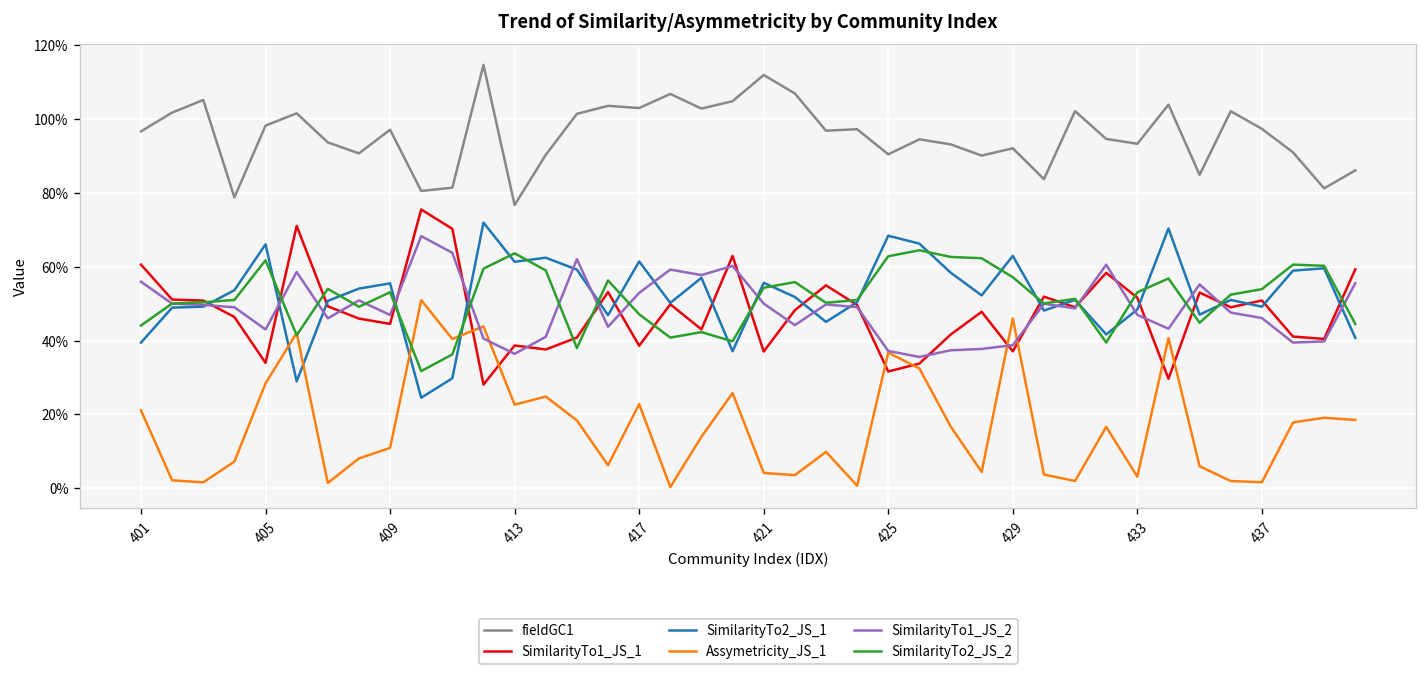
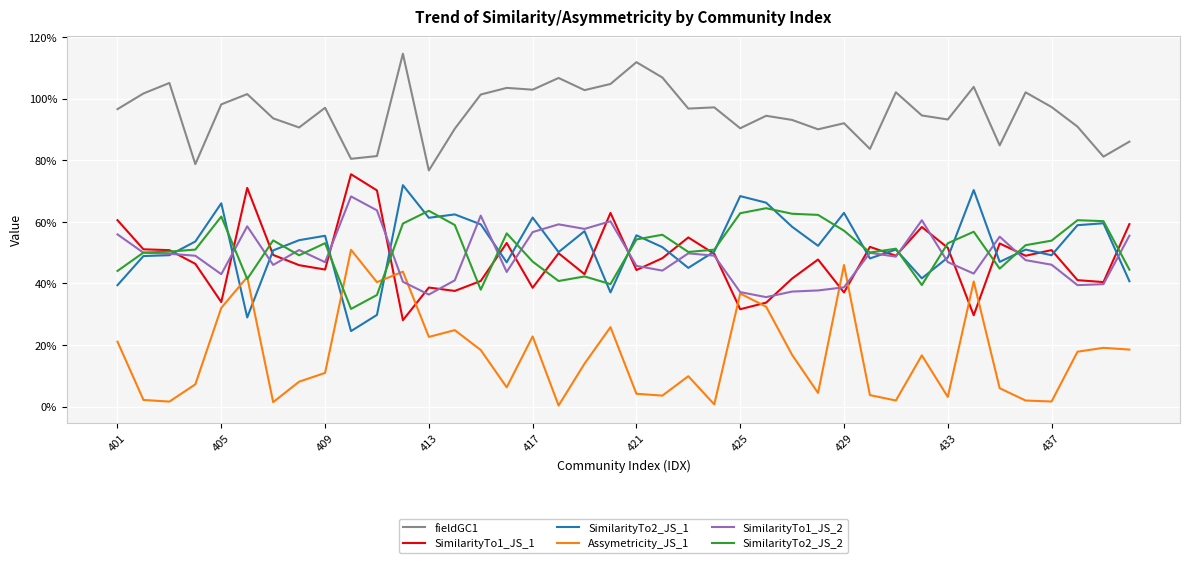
Assymetricity_JS_1, 405: 28% -> 32%
SimilarityTo1_JS_2, 417: 53% -> 57%
SimilarityTo1_JS_1, 421: 37% -> 44%
SimilarityTo1_JS_2, 421: 50% -> 46%
